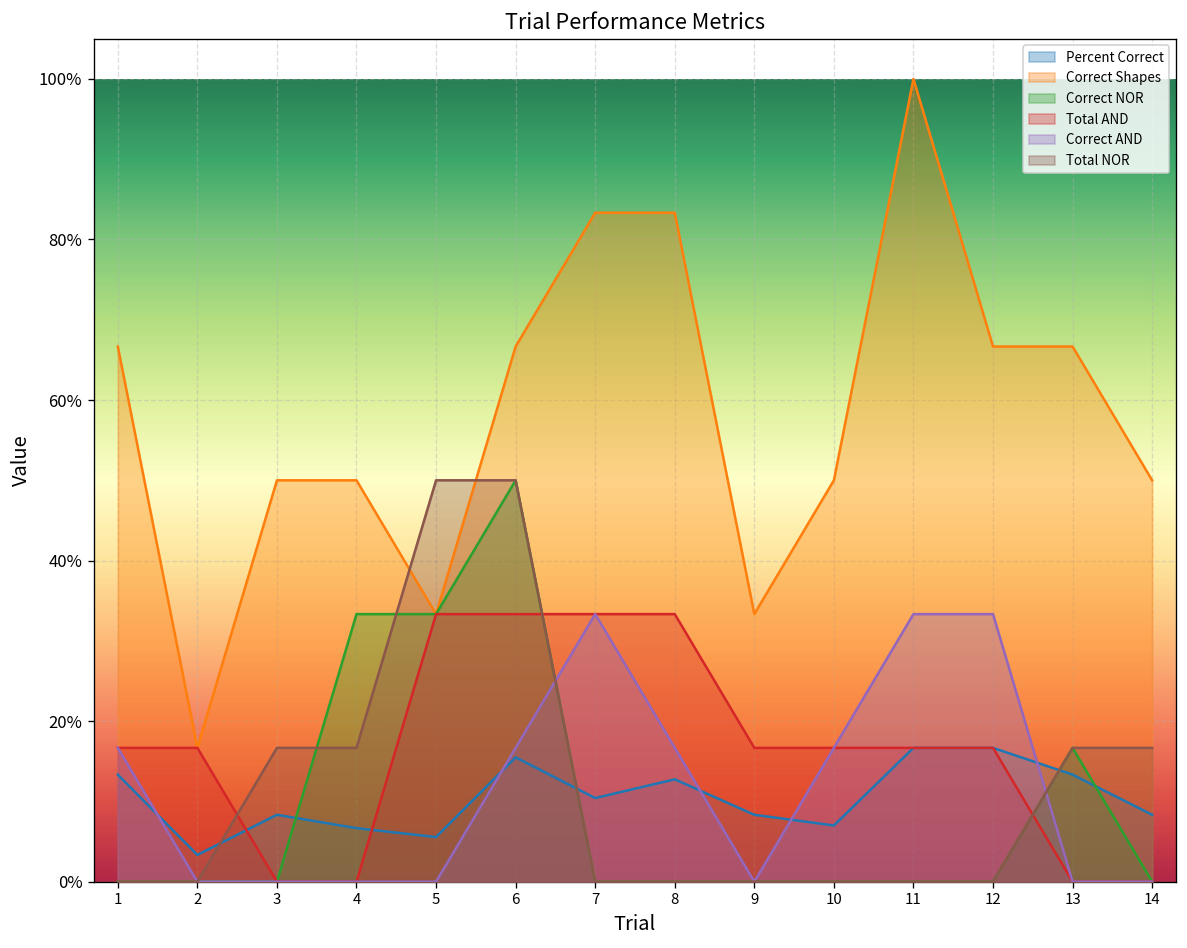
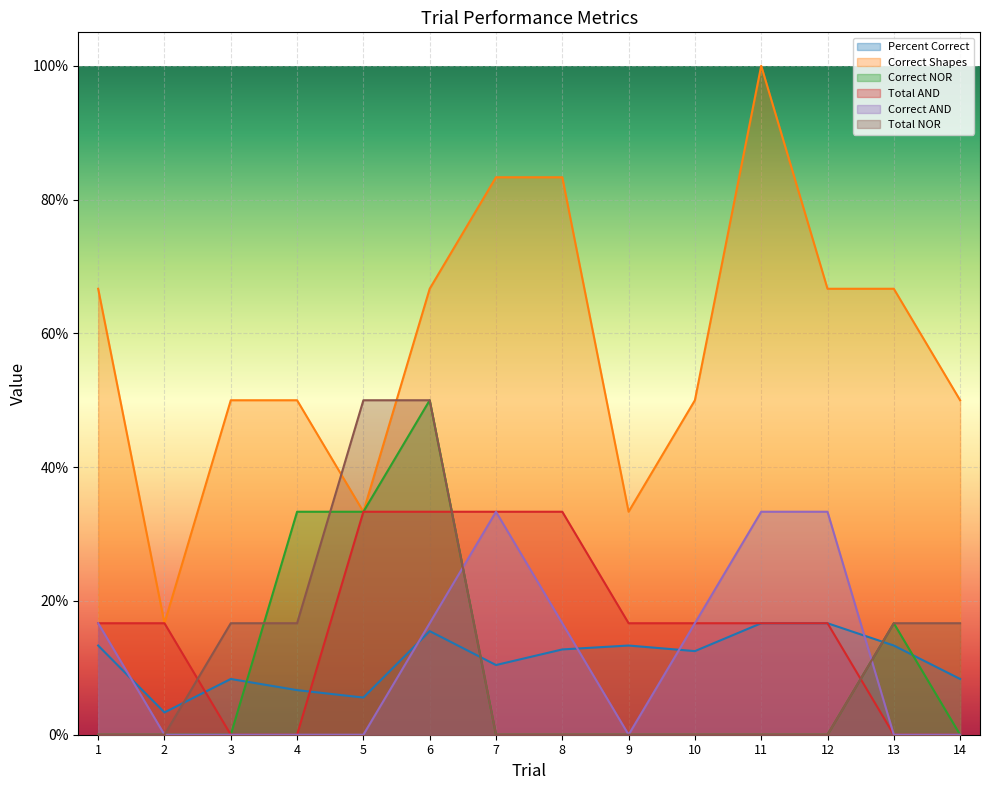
Percent Correct, 9: 8% -> 13%
Percent Correct, 10: 7% -> 13%
